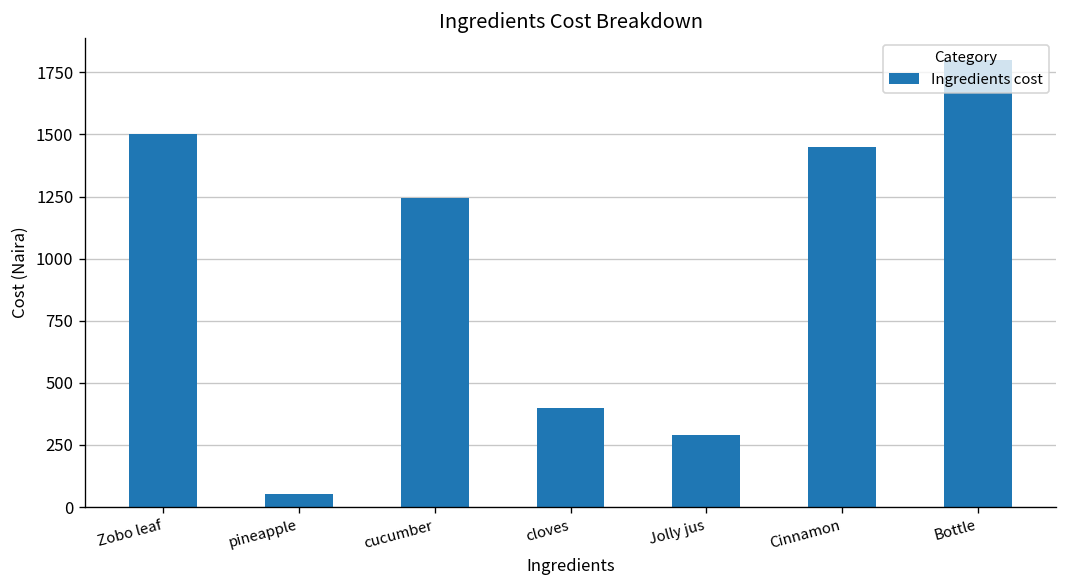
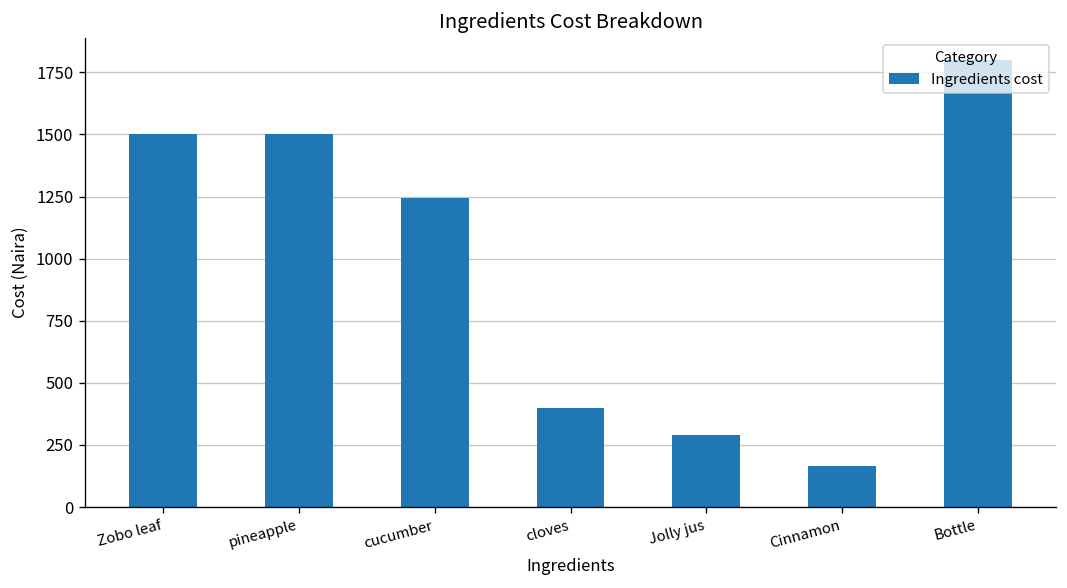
pineapple: 50 -> 1500
Cinnamon: 1450 -> 170
